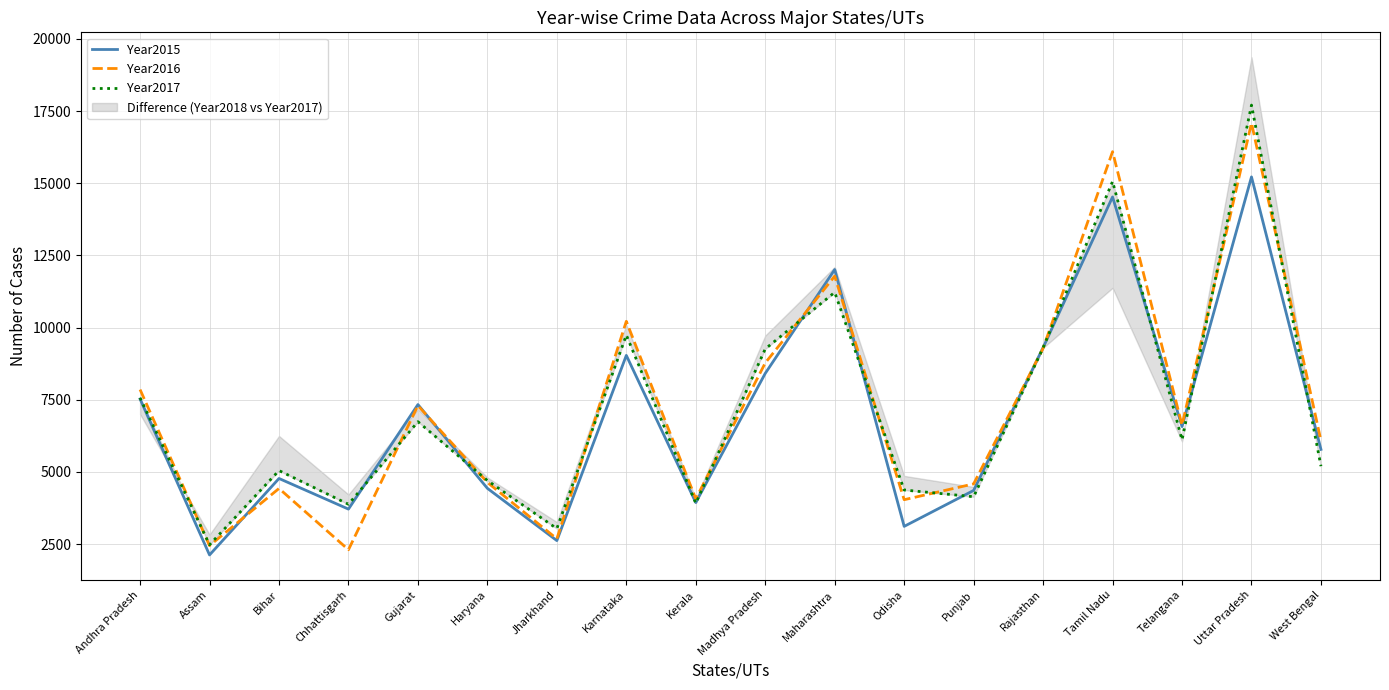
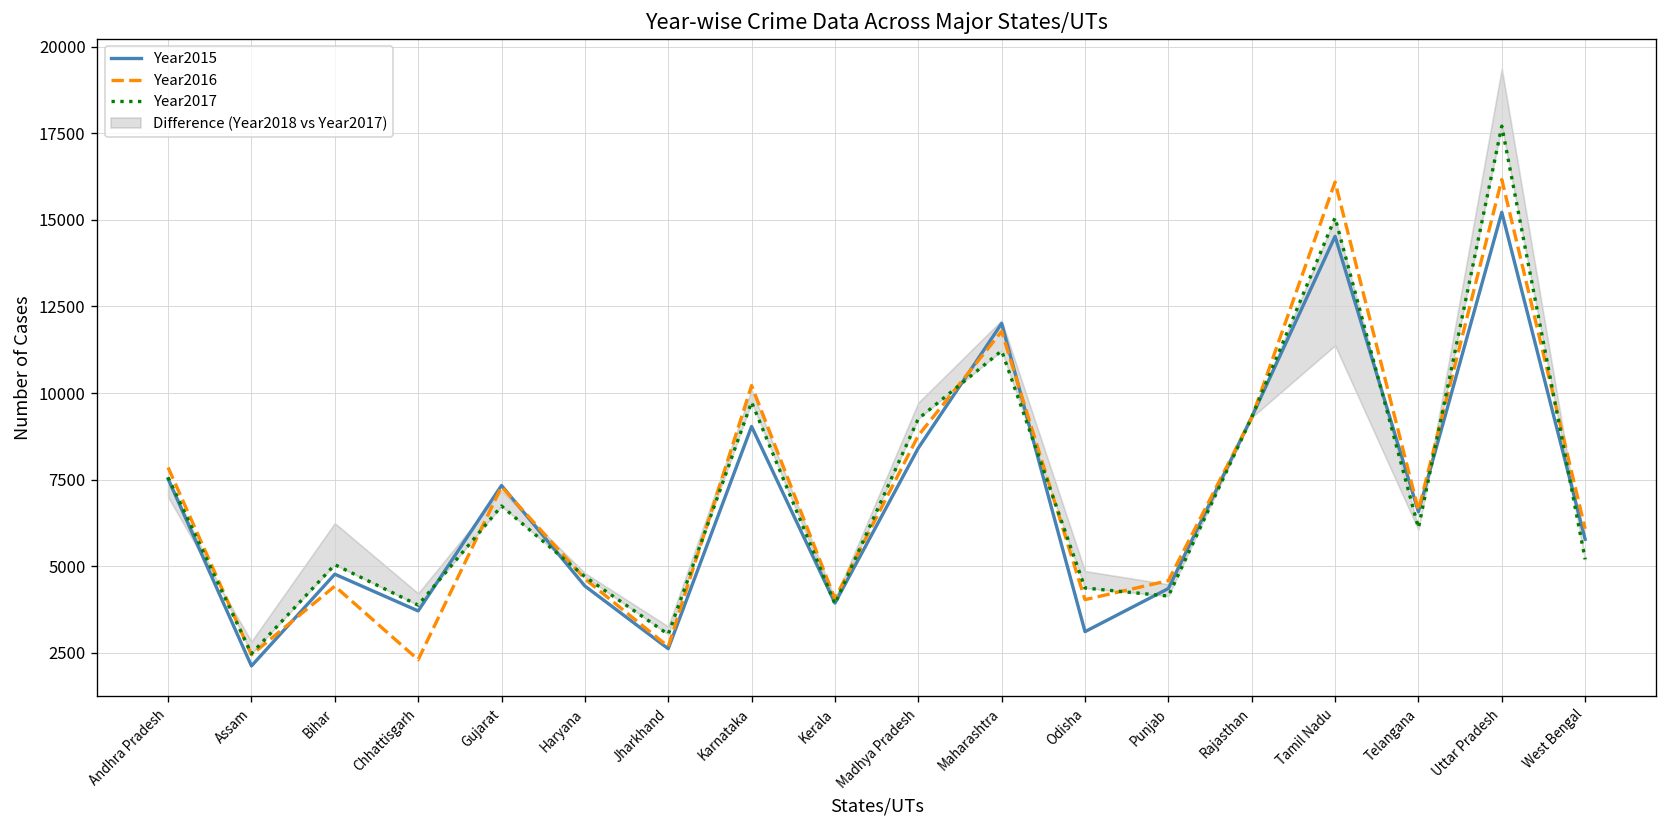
Year2016, Uttar Pradesh: 17100 -> 16200
